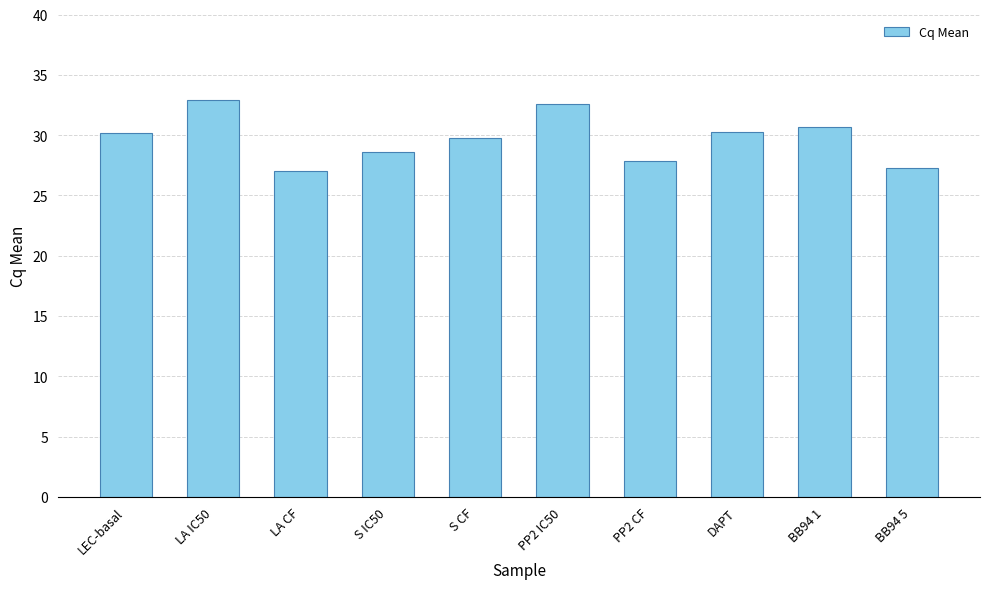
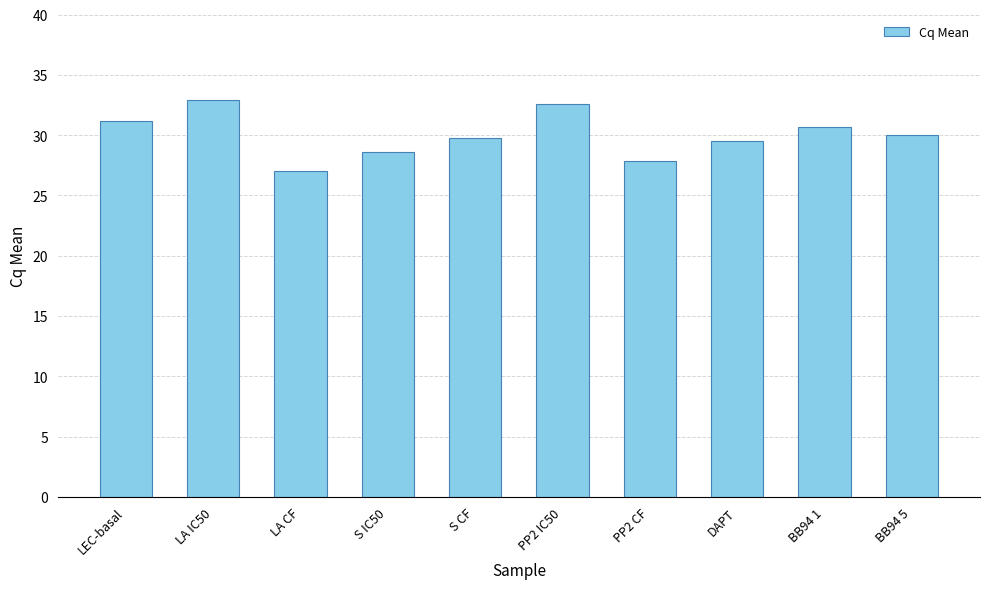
LEC-basal: 30.2 -> 31.2
DAPT: 30.2 -> 29.5
BB94 5: 27.3 -> 30.0
